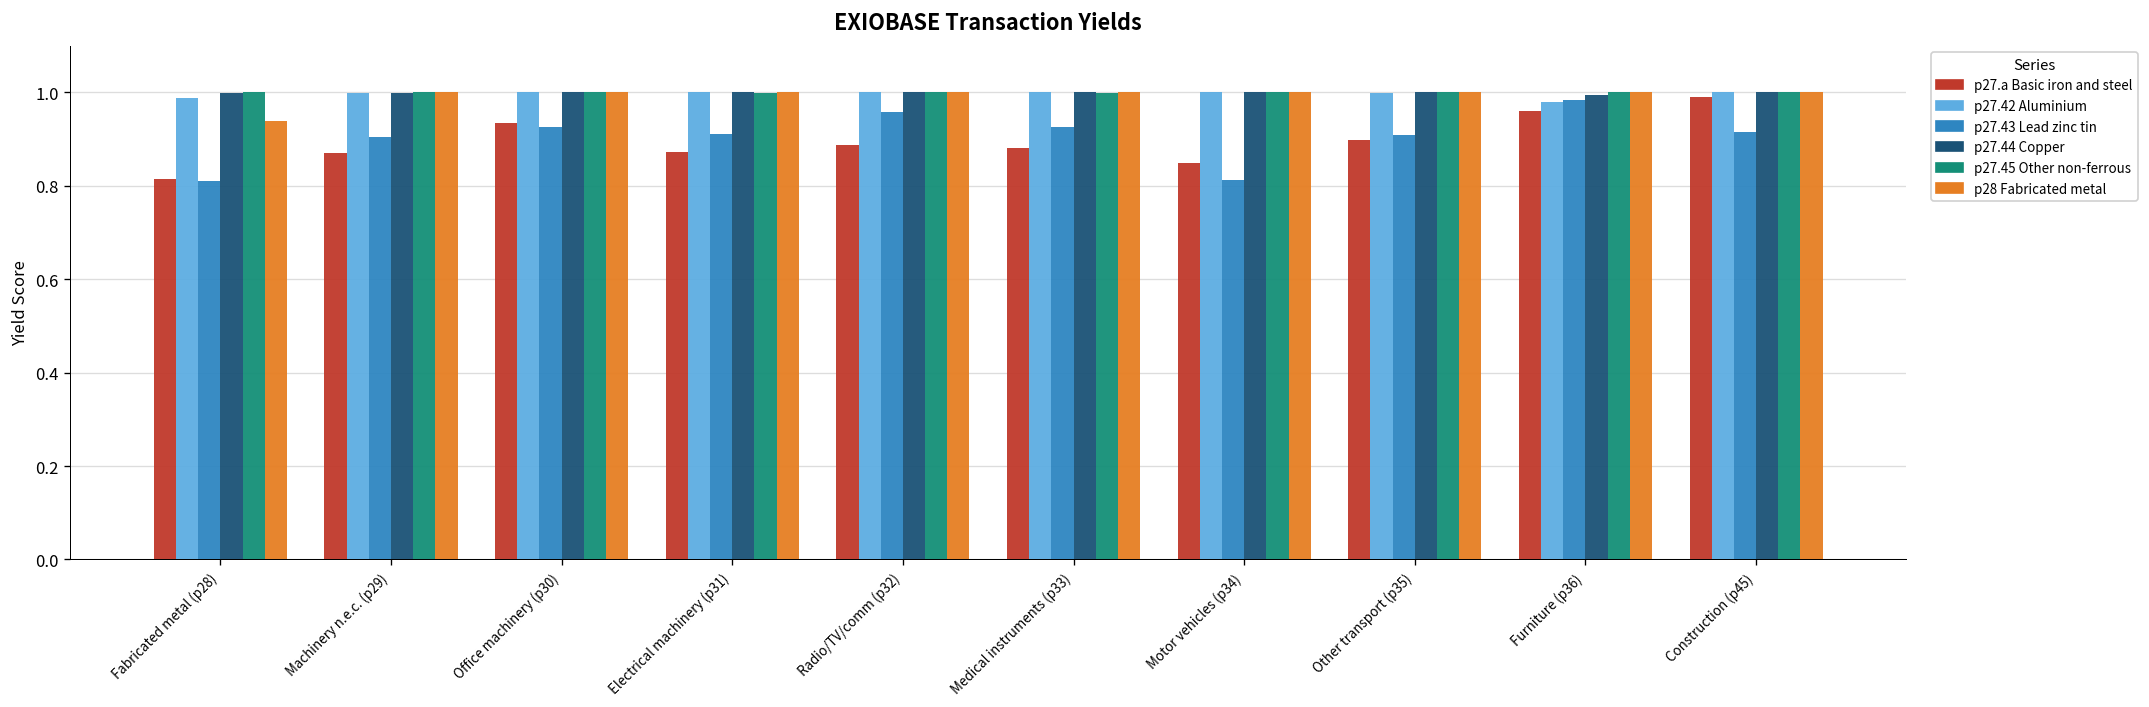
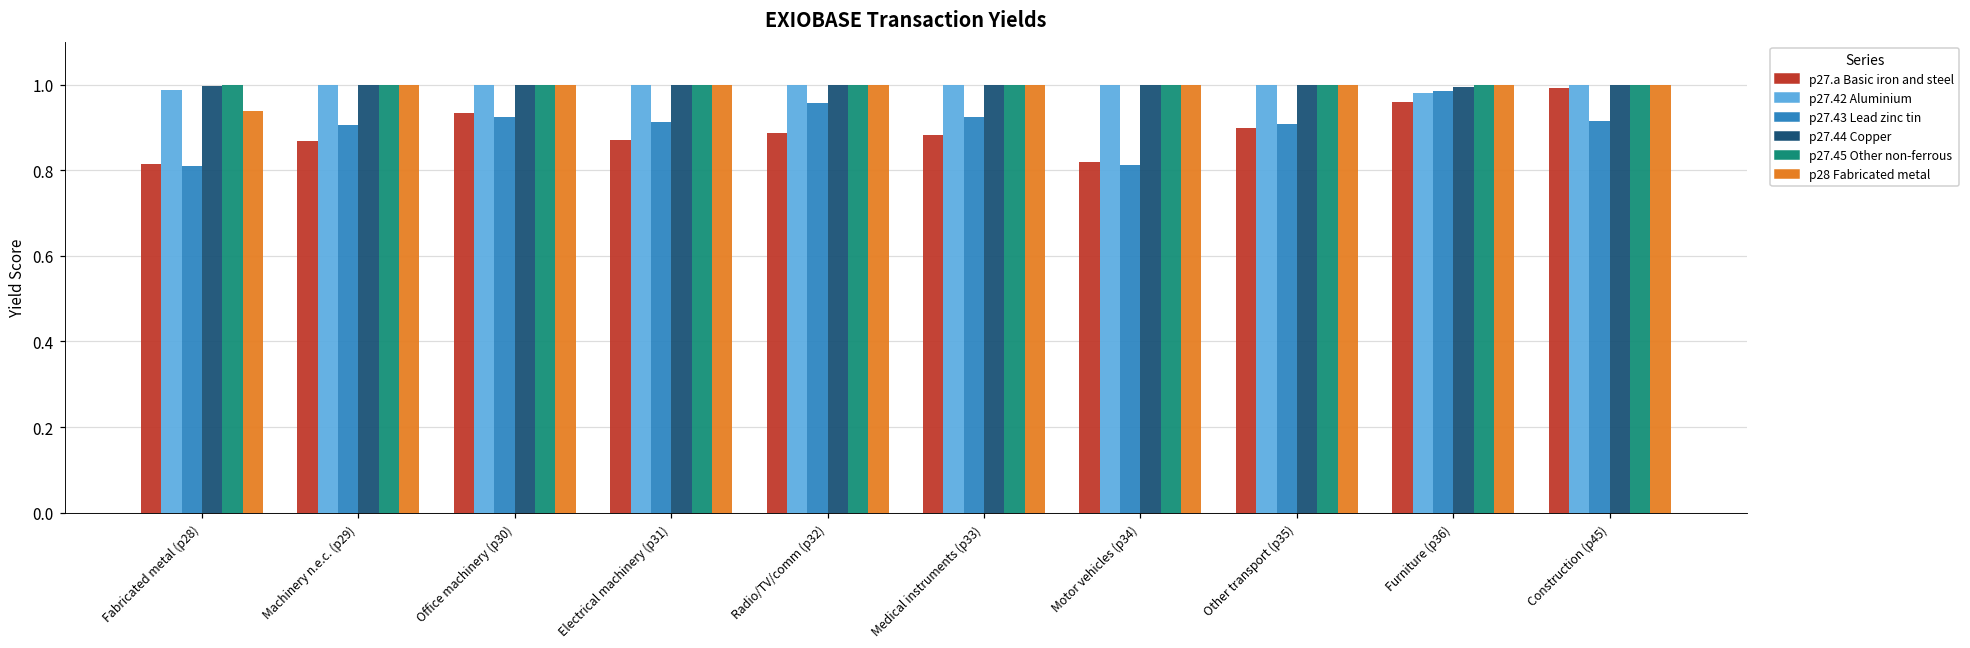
p27.a Basic iron and steel, Motor vehicles (p34): 0.85 -> 0.82
